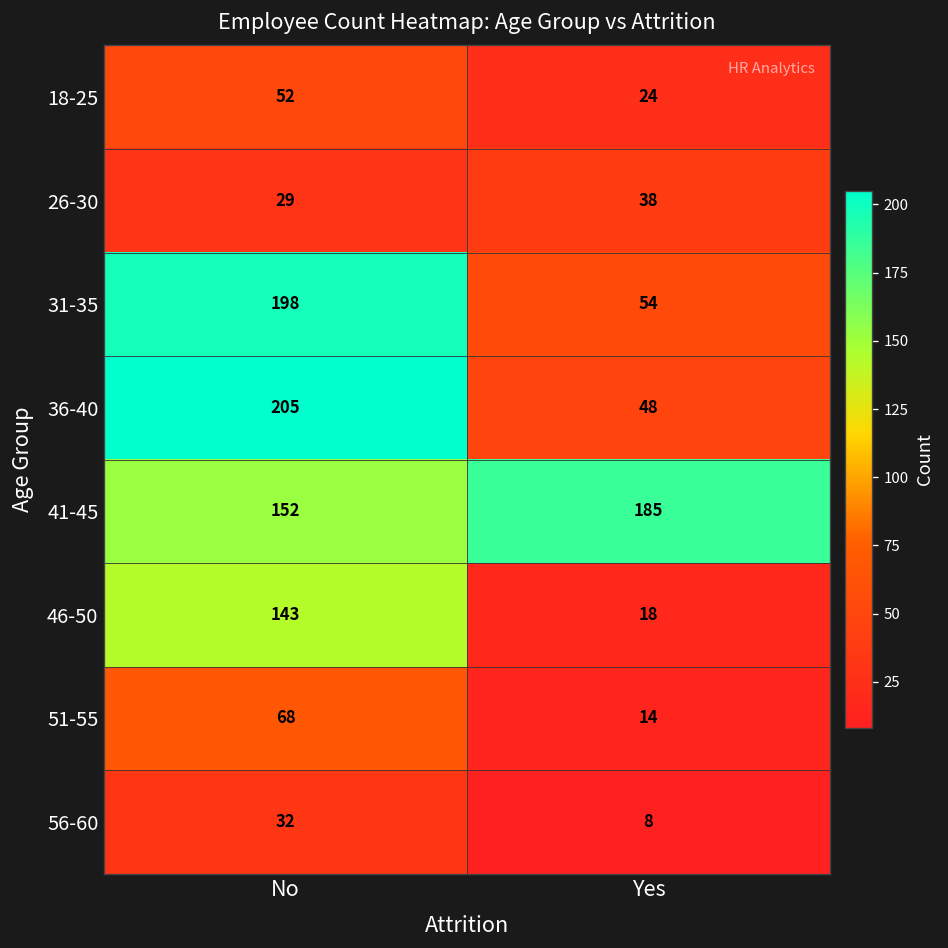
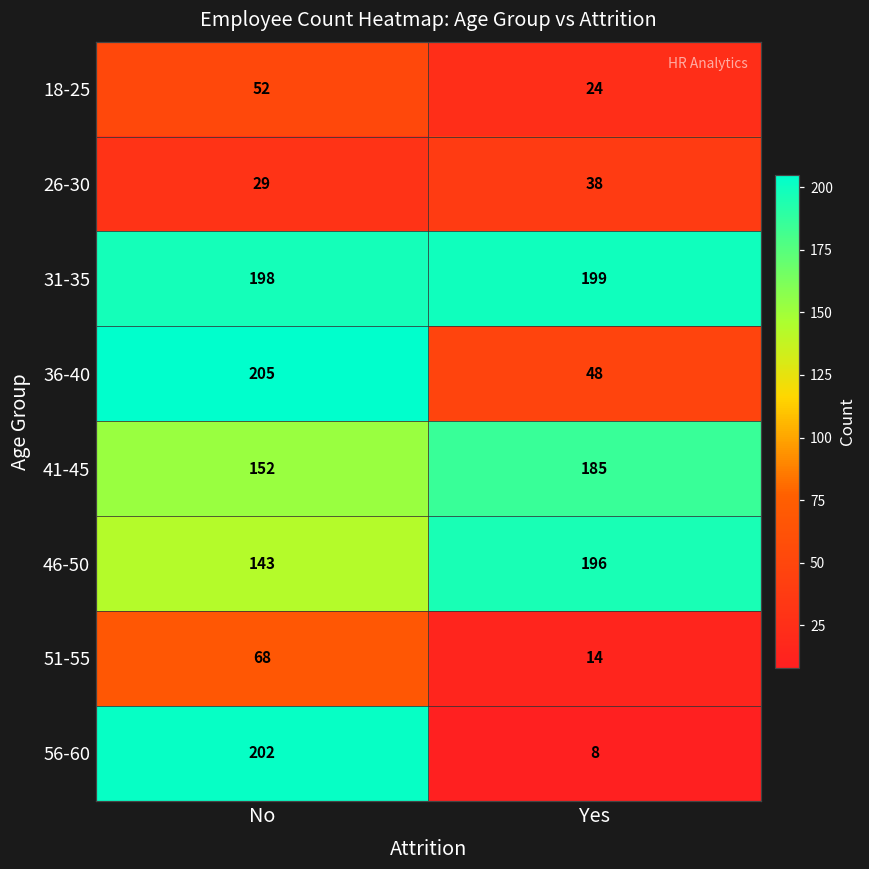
31-35, Yes: 54 -> 199
46-50, Yes: 18 -> 196
56-60, No: 32 -> 202
